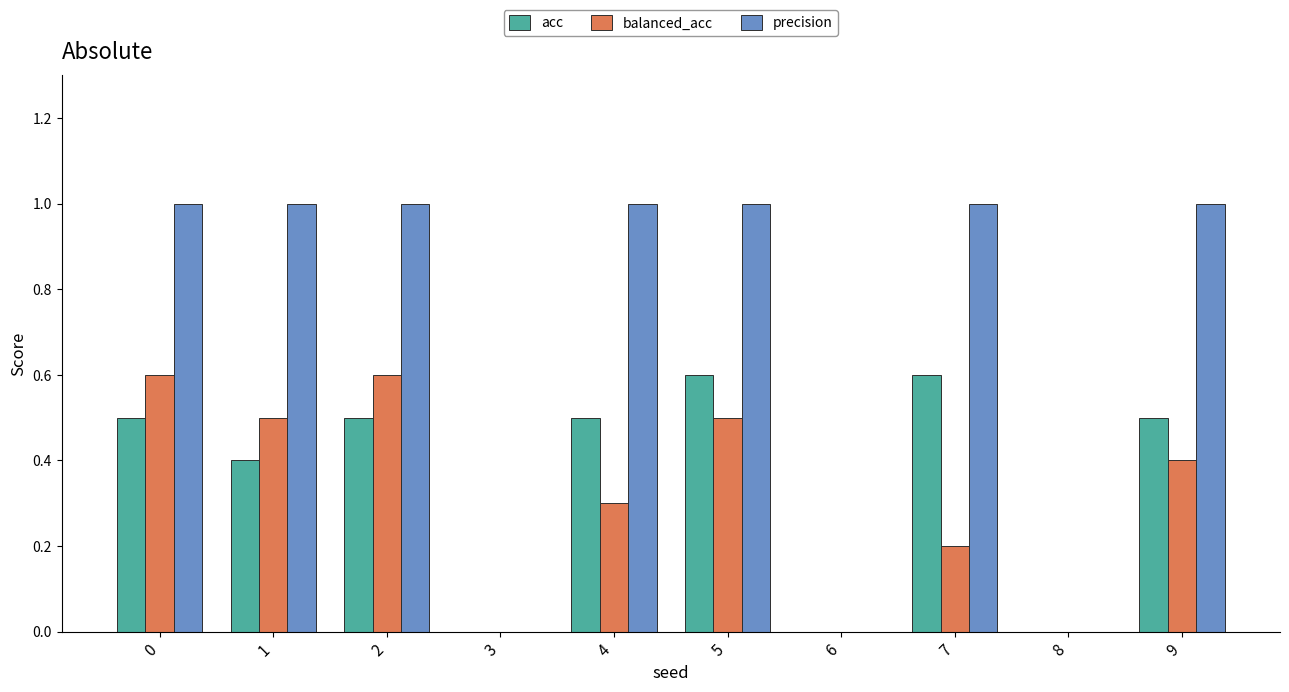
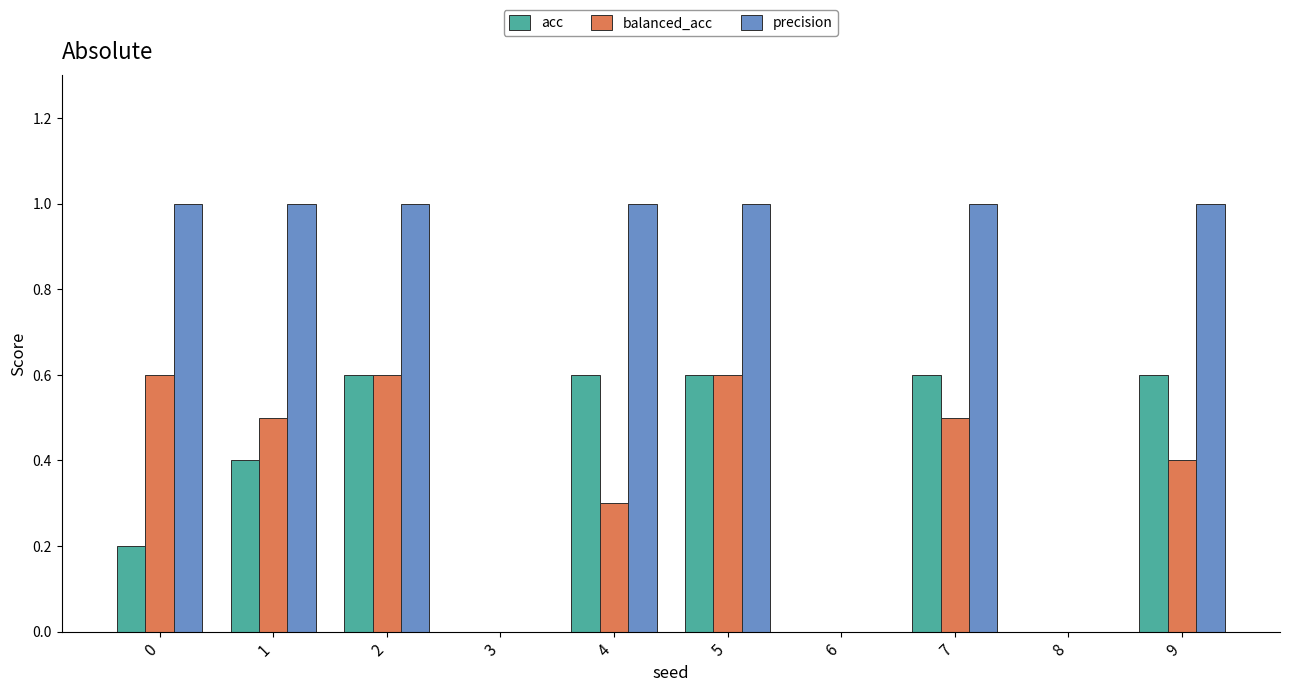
acc, 0: 0.5 -> 0.2
acc, 2: 0.5 -> 0.6
acc, 4: 0.5 -> 0.6
balanced_acc, 5: 0.5 -> 0.6
balanced_acc, 7: 0.2 -> 0.5
acc, 9: 0.5 -> 0.6
